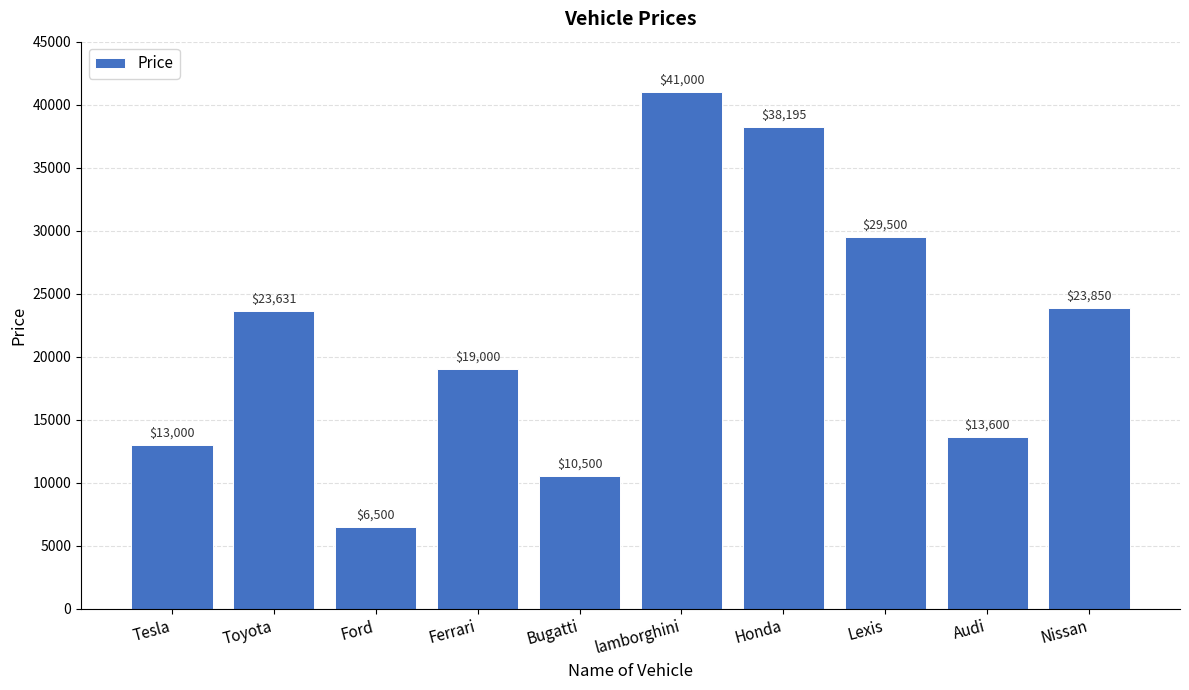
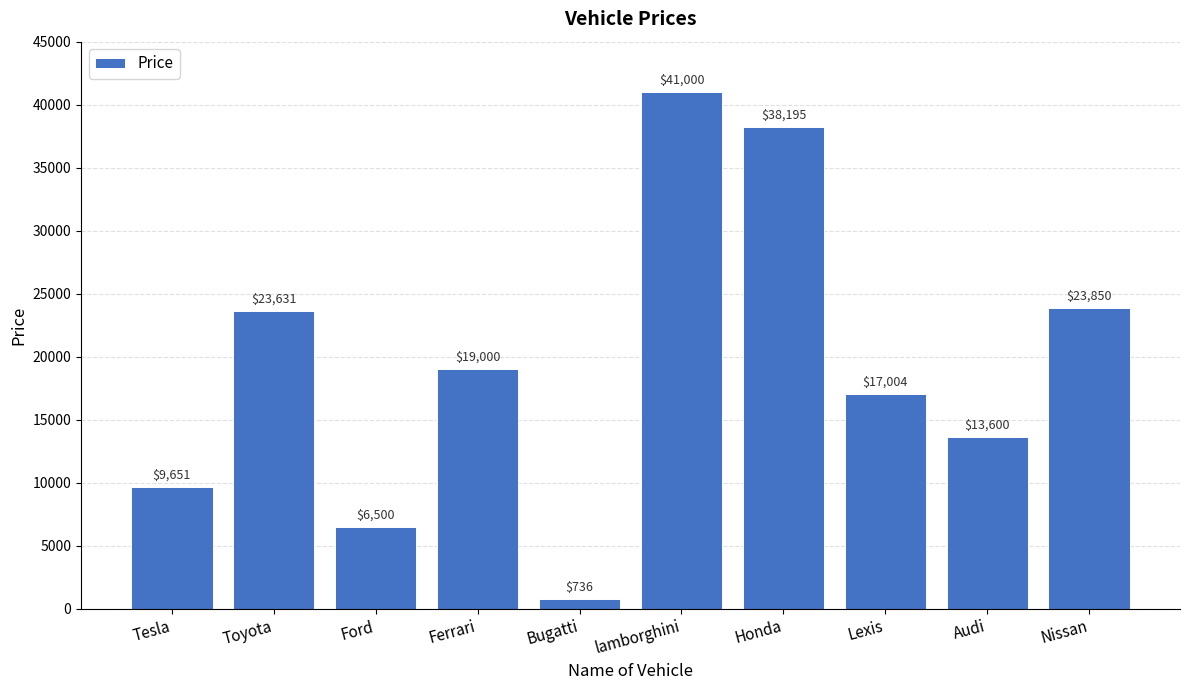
Tesla: $13,000 -> $9,651
Bugatti: $10,500 -> $736
Lexis: $29,500 -> $17,004
